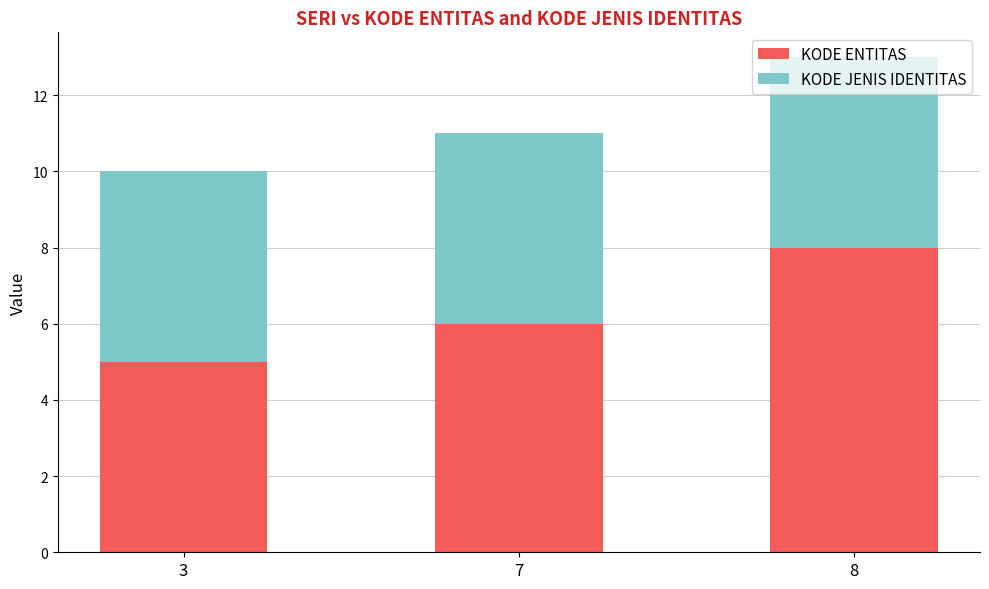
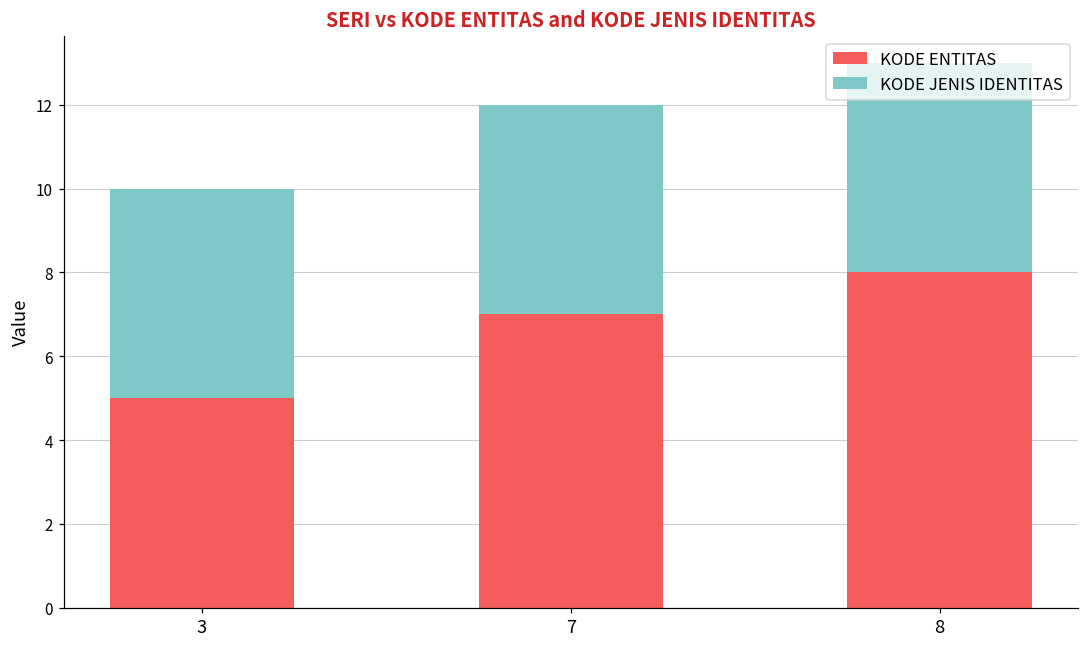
KODE ENTITAS, 7: 6 -> 7
